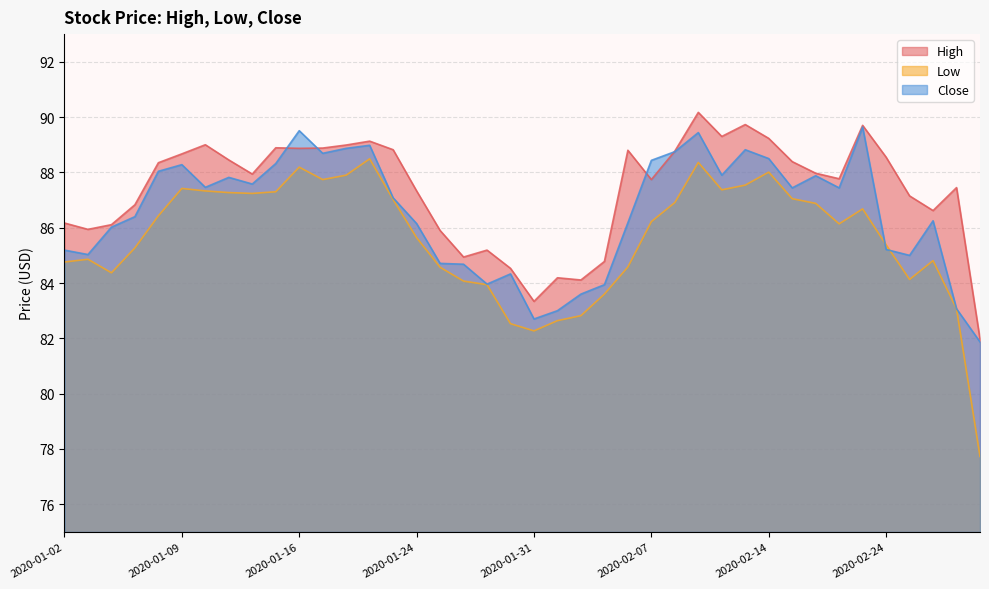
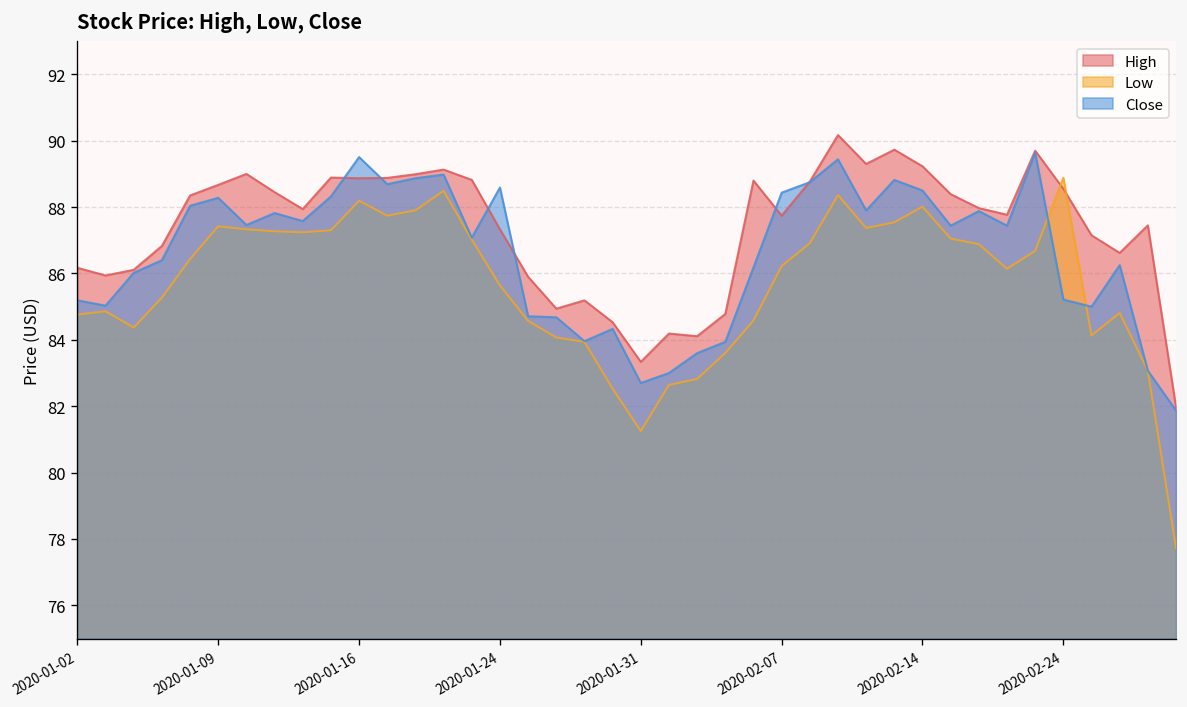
Close, 2020-01-24: 86.2 -> 88.6
Low, 2020-01-31: 82.3 -> 81.3
Low, 2020-02-24: 85.4 -> 88.9
